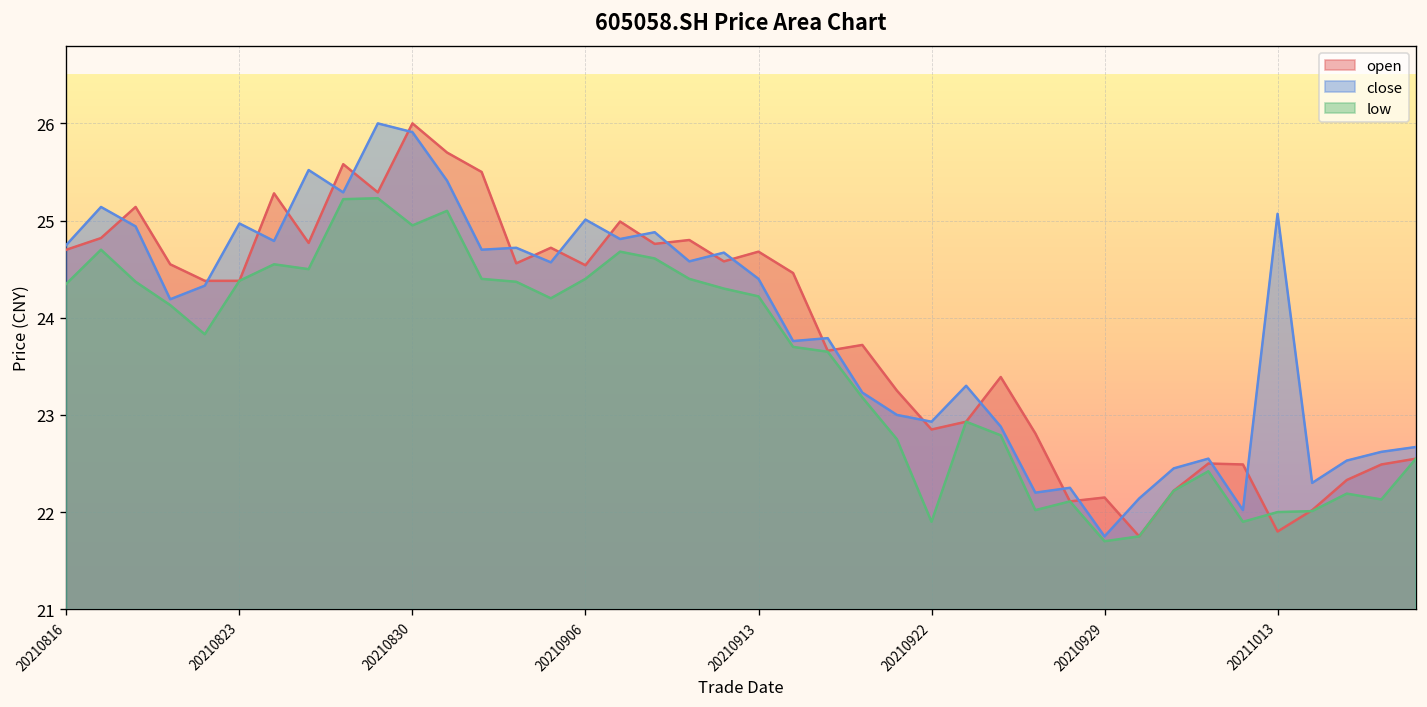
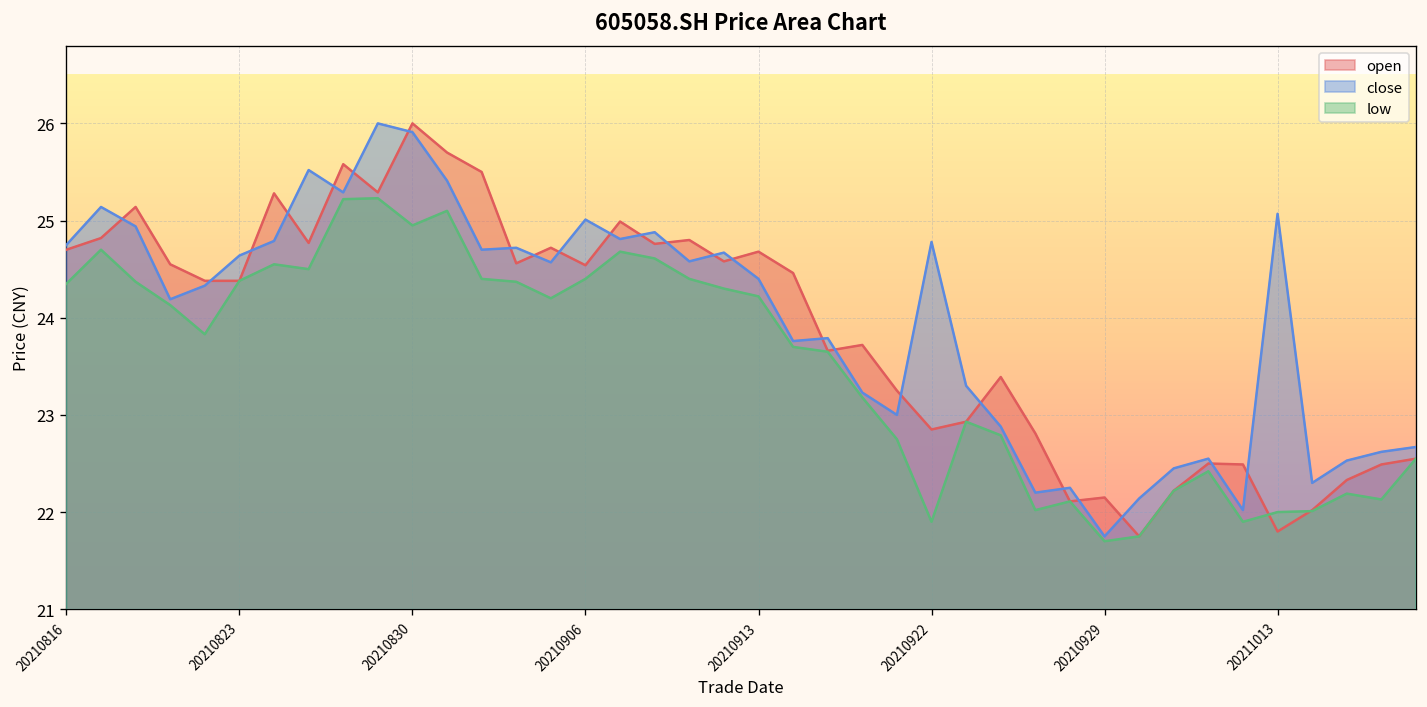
close, 20210823: 25.0 -> 24.6
close, 20210922: 22.9 -> 24.8
